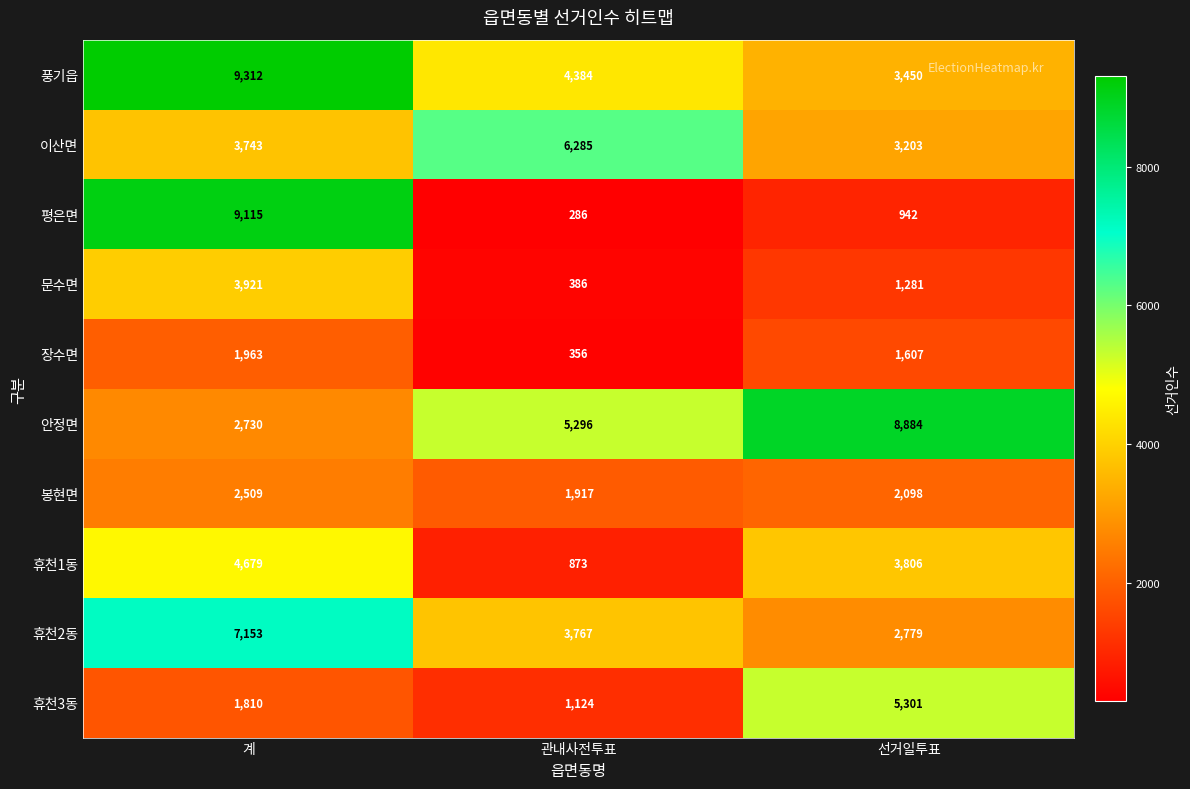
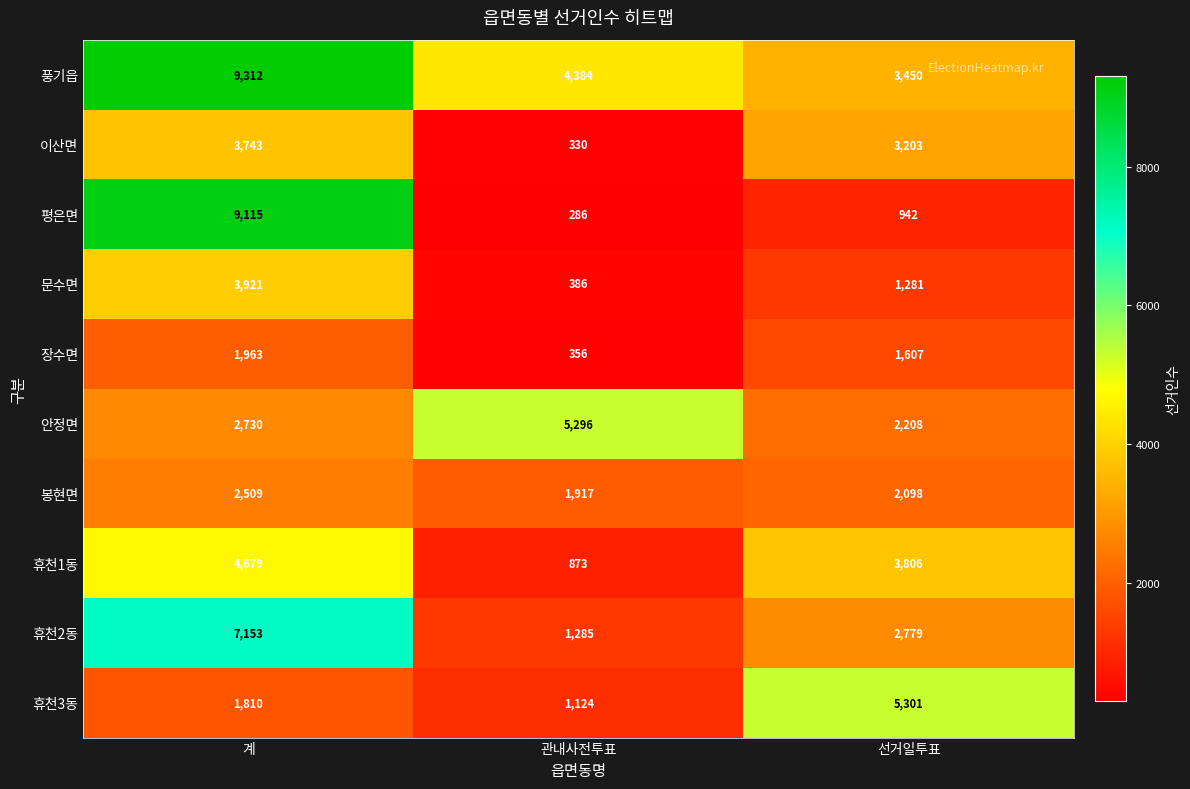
이산면, 관내사전투표: 6,285 -> 330
안정면, 선거일투표: 8,884 -> 2,208
휴천2동, 관내사전투표: 3,767 -> 1,285
